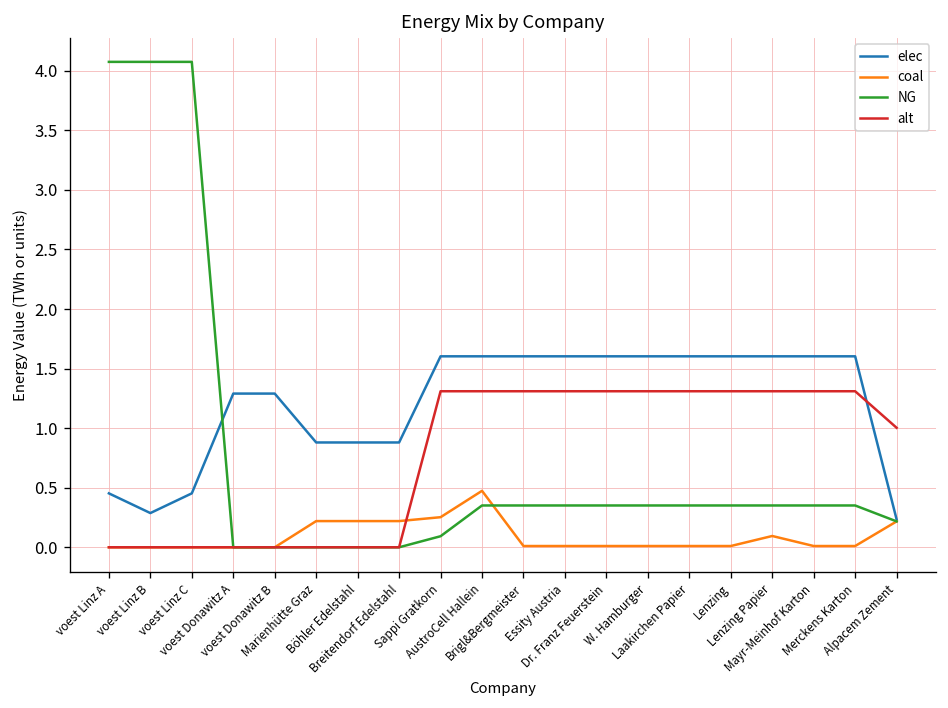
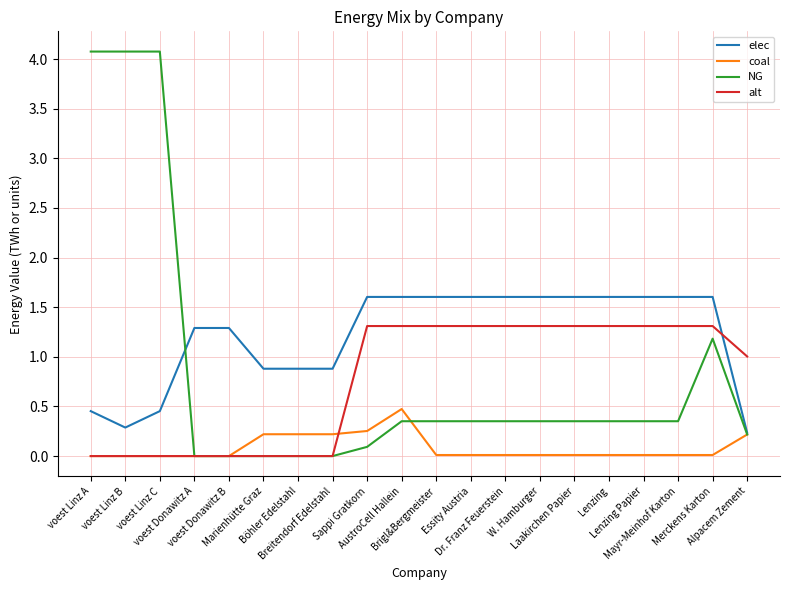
coal, Lenzing Papier: 0.1 -> 0.0
NG, Merckens Karton: 0.4 -> 1.2
